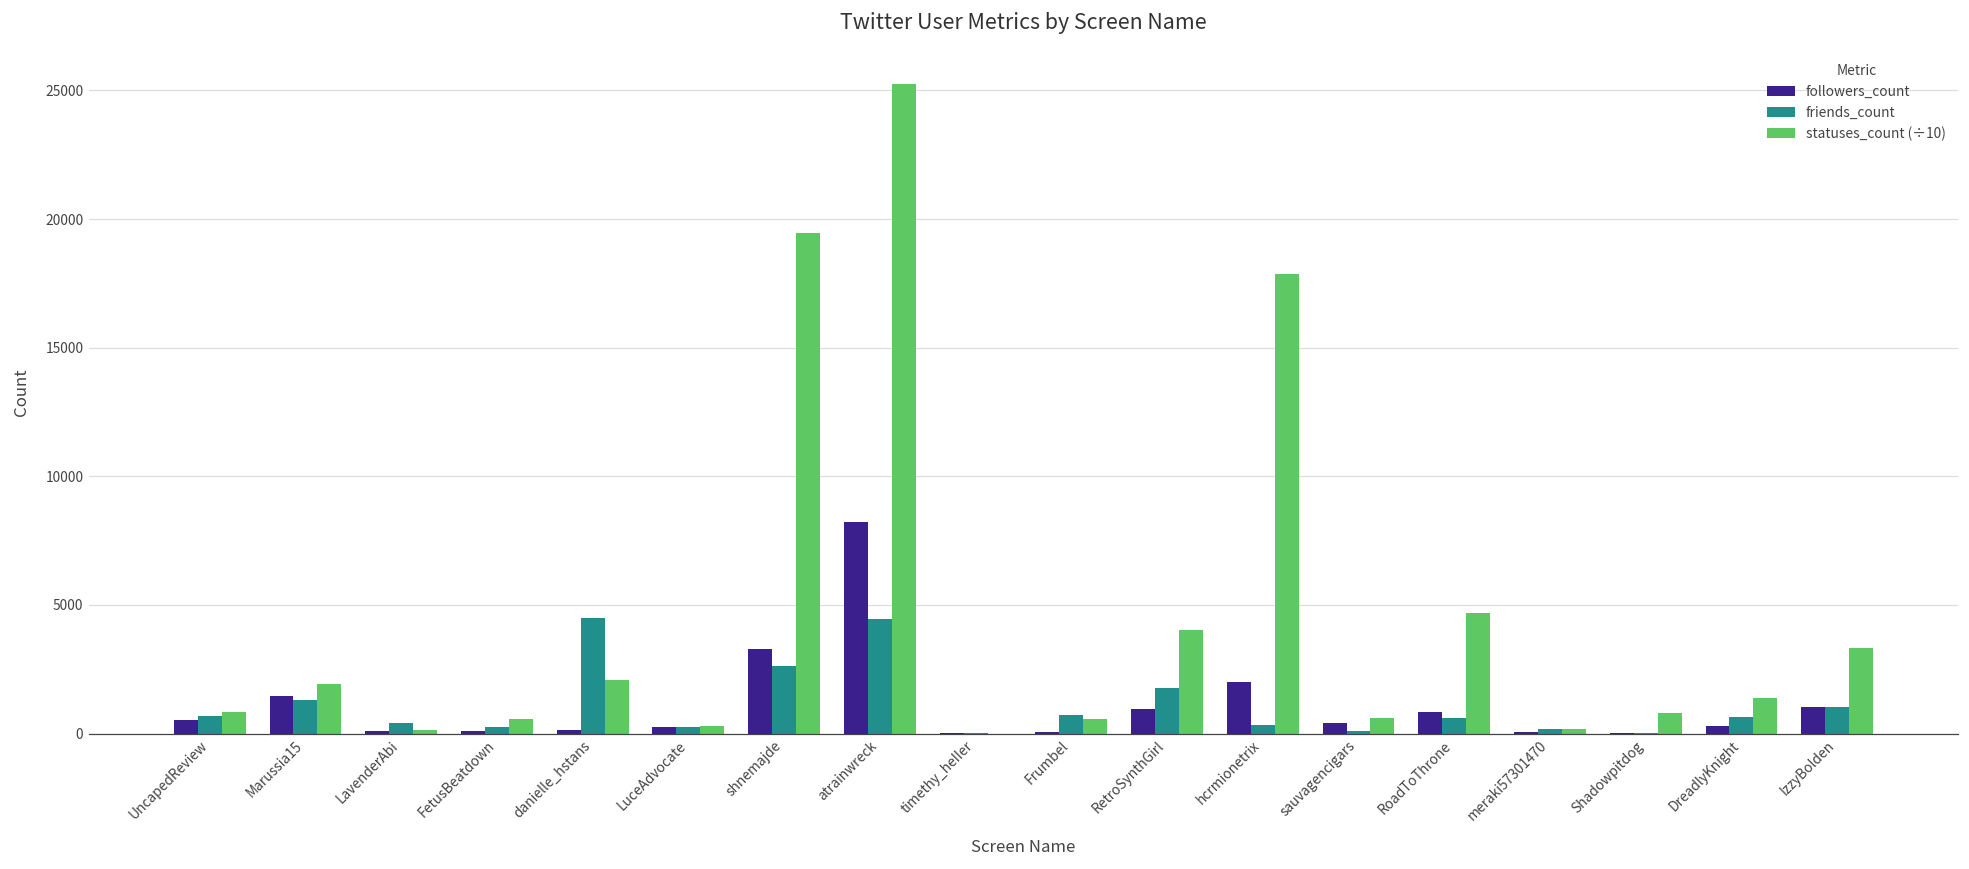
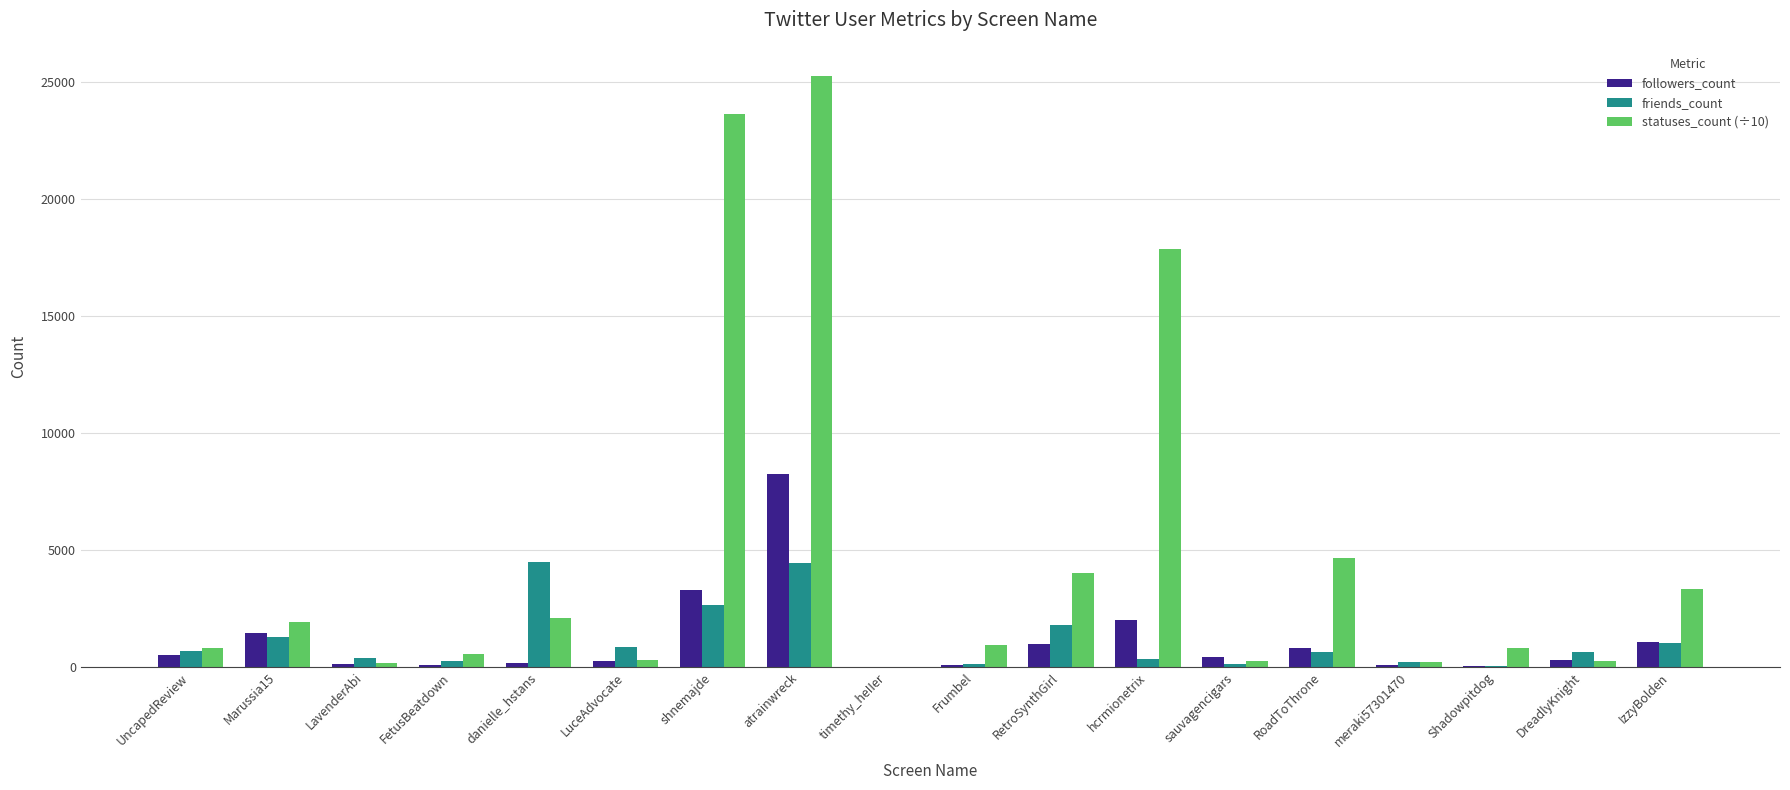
friends_count, LuceAdvocate: 300 -> 900
statuses_count (÷10), shnemajde: 19400 -> 23700
friends_count, Frumbel: 700 -> 100
statuses_count (÷10), Frumbel: 600 -> 900
statuses_count (÷10), sauvagencigars: 600 -> 300
statuses_count (÷10), DreadlyKnight: 1400 -> 200
